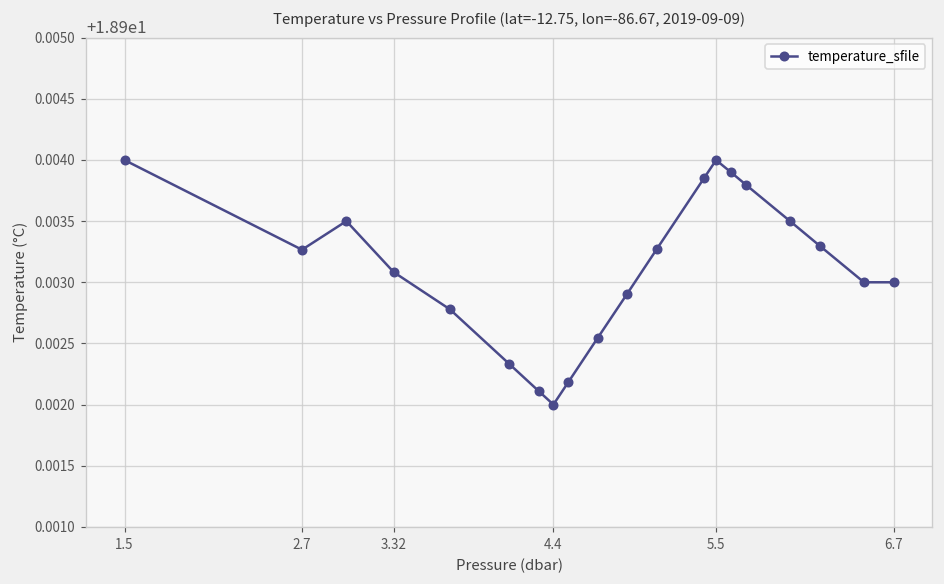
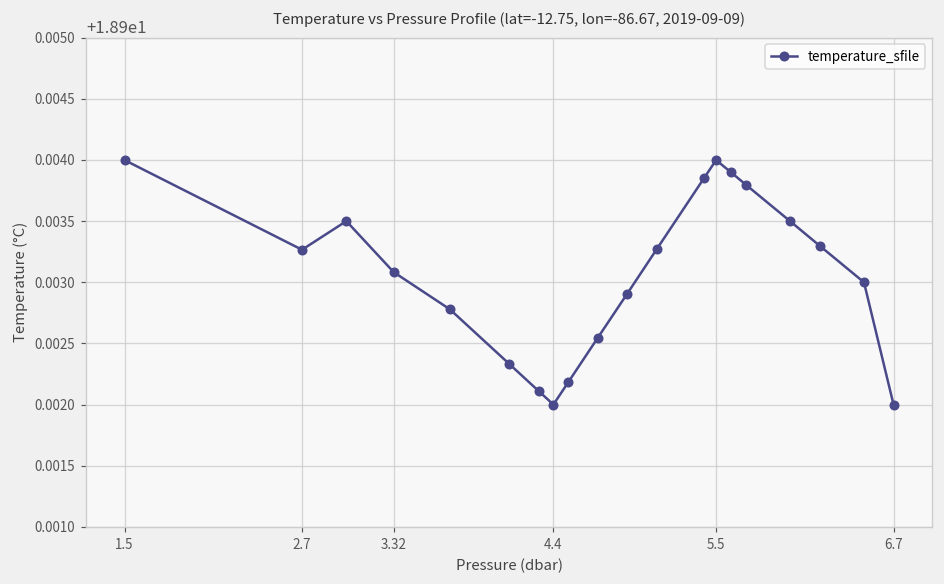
6.7: 18.903 -> 18.902
